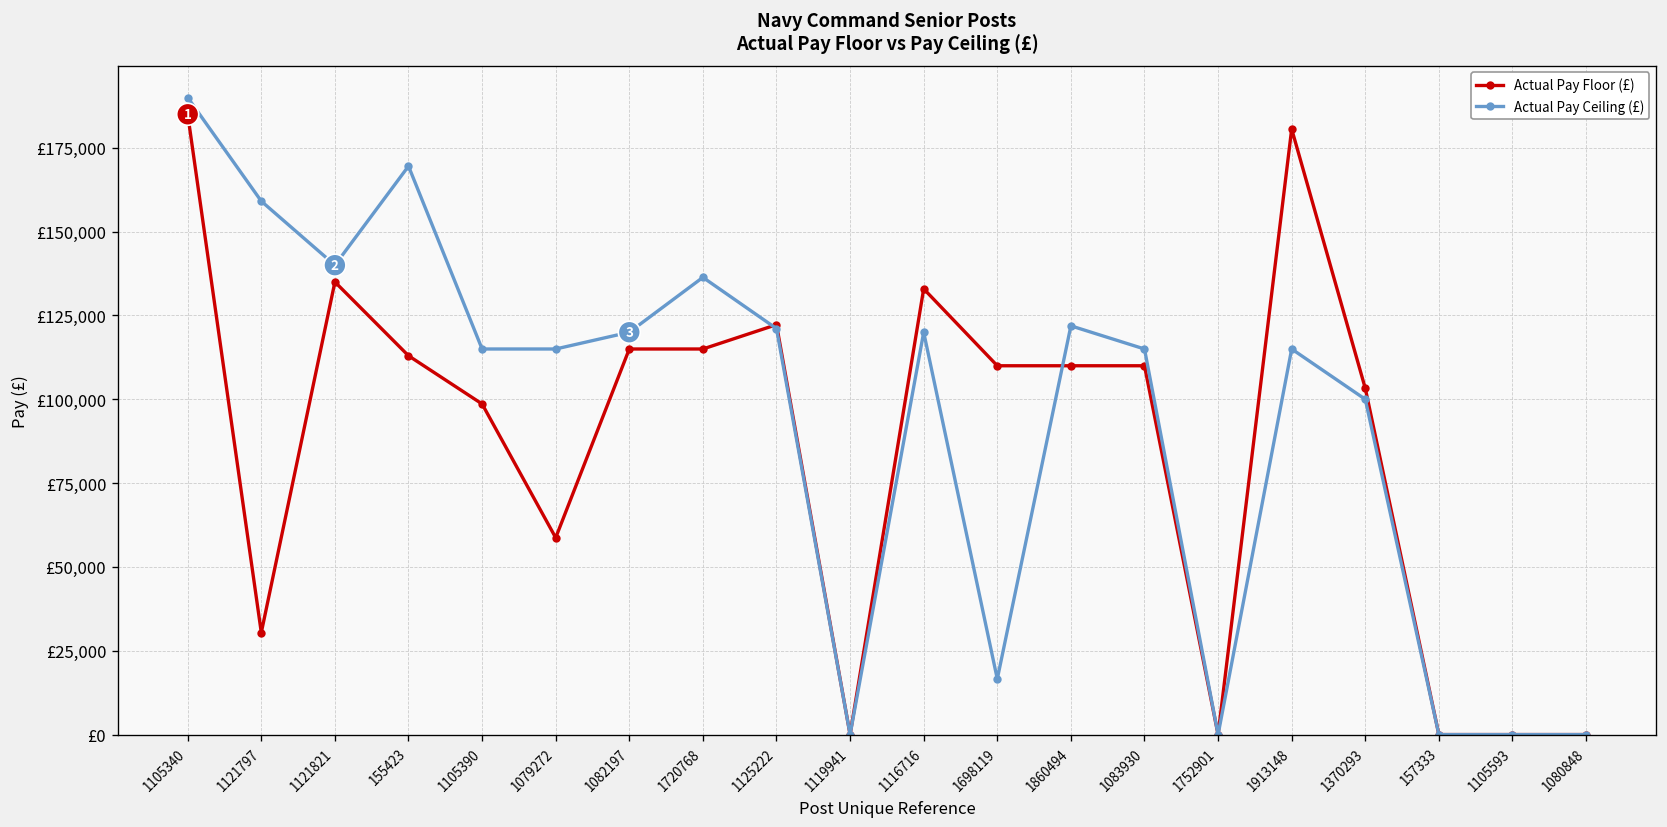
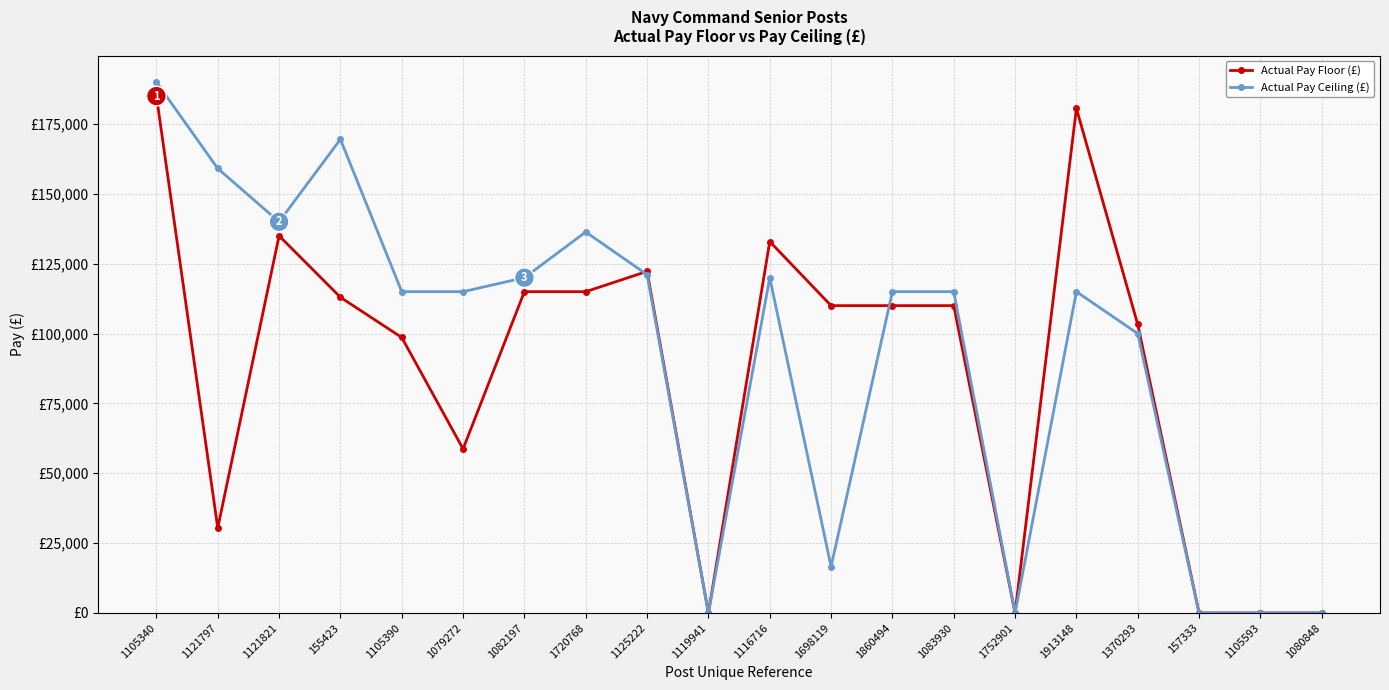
Actual Pay Ceiling (£), 1860494: £122,000 -> £115,000
